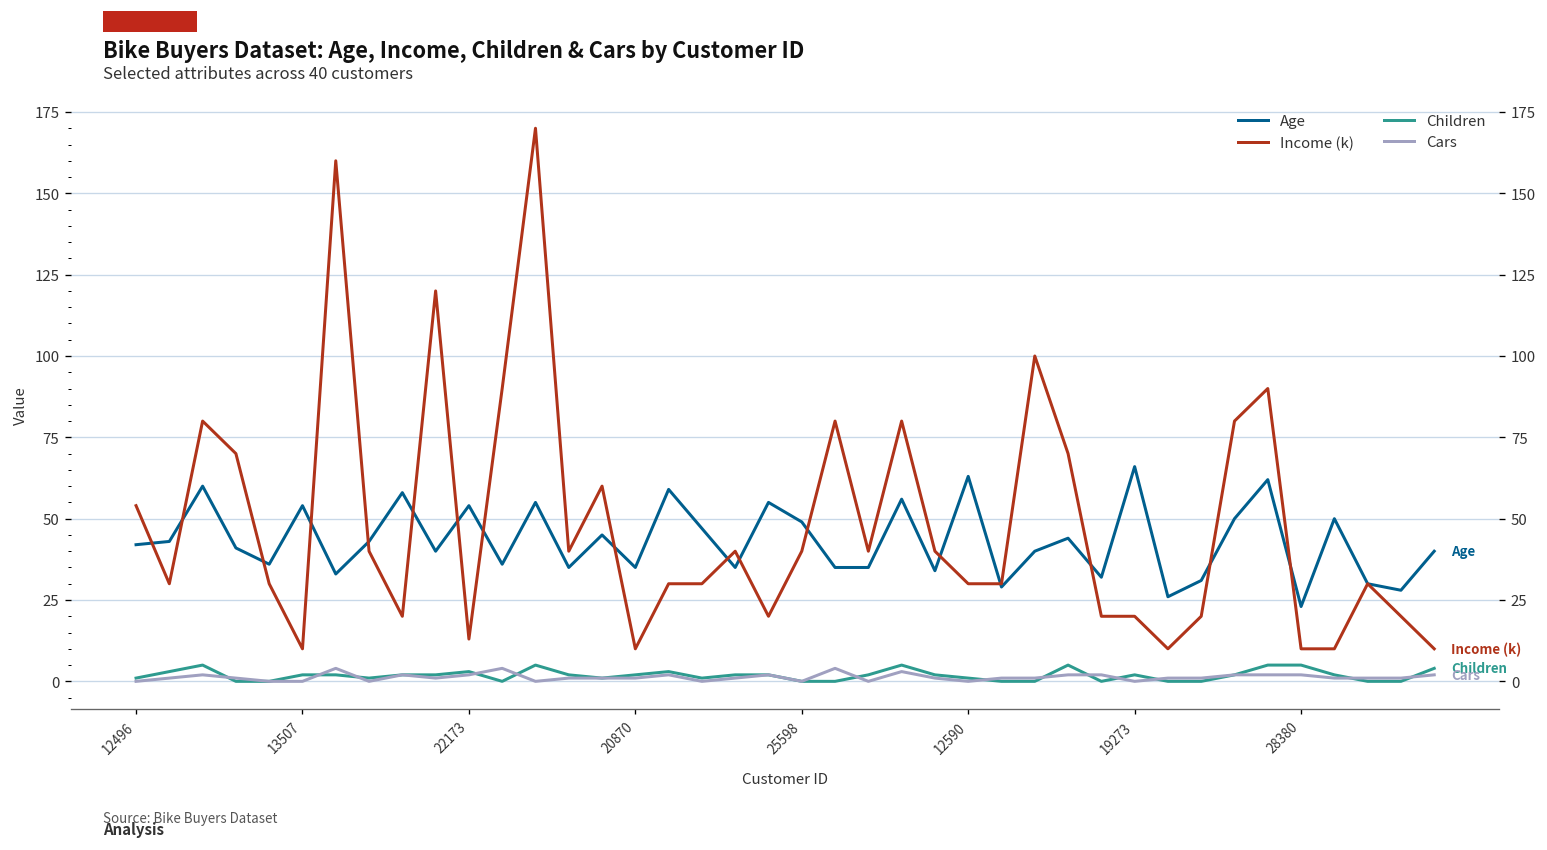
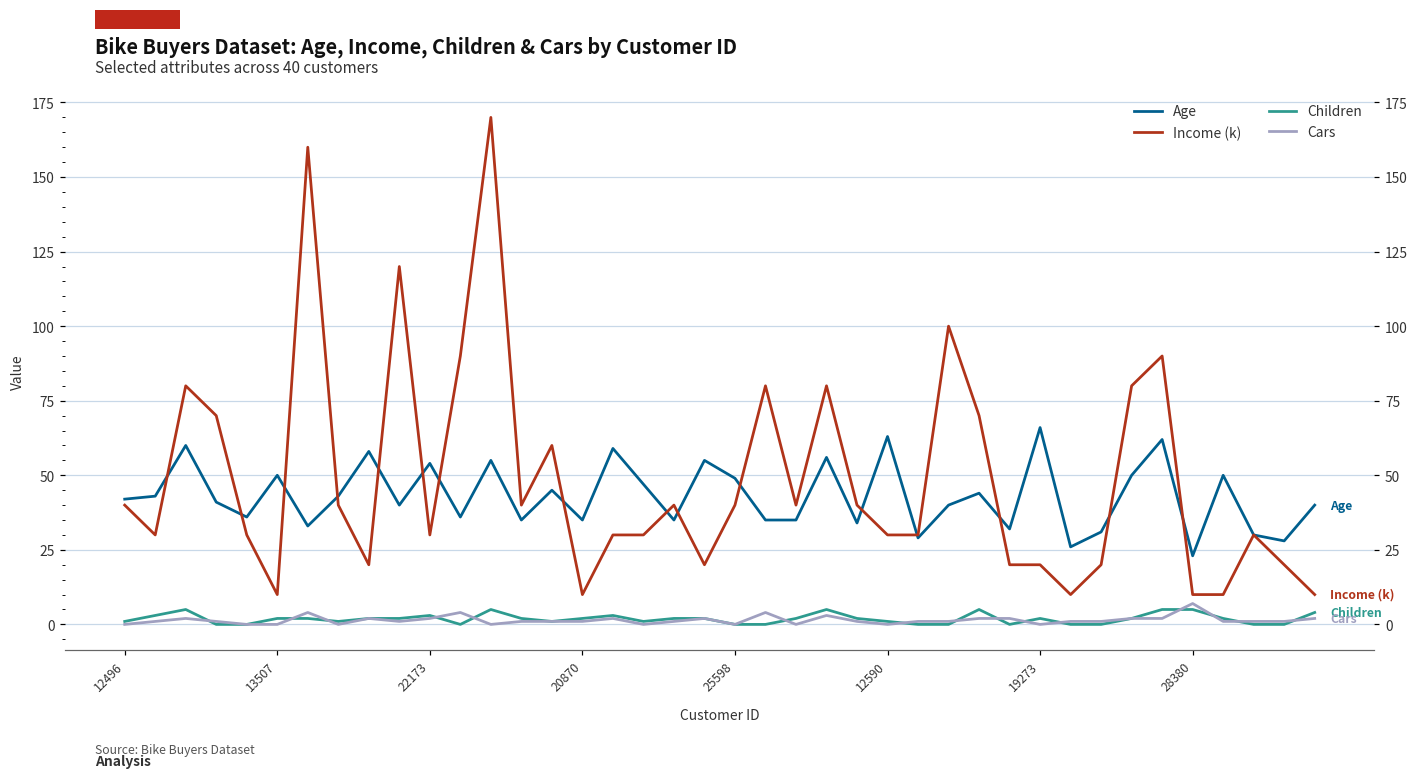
Income (k), 12496: 54 -> 40
Age, 13507: 54 -> 50
Income (k), 22173: 13 -> 30
Cars, 28380: 2 -> 7
